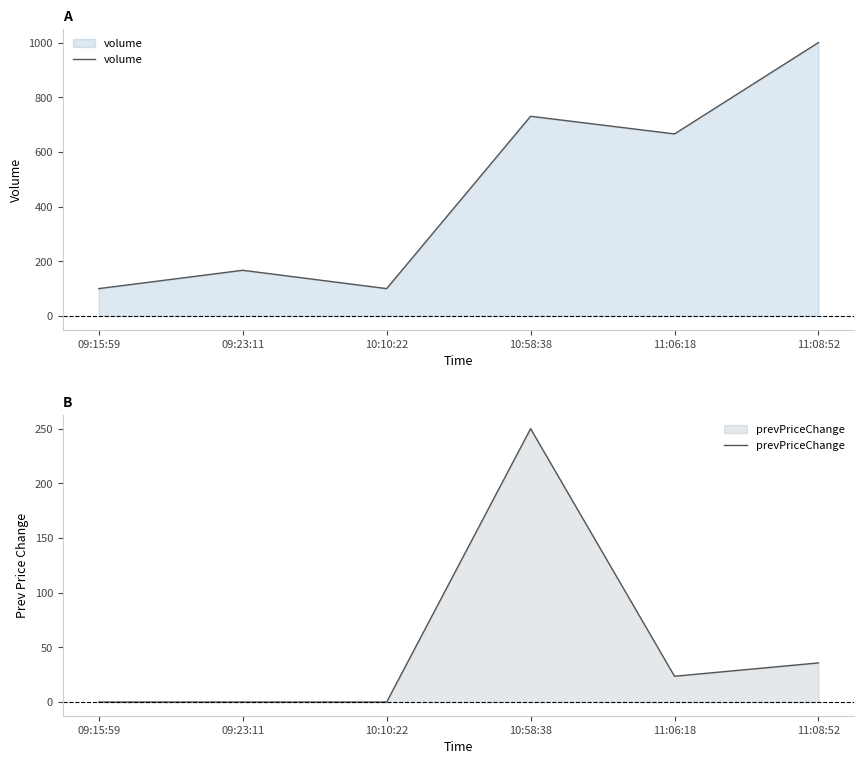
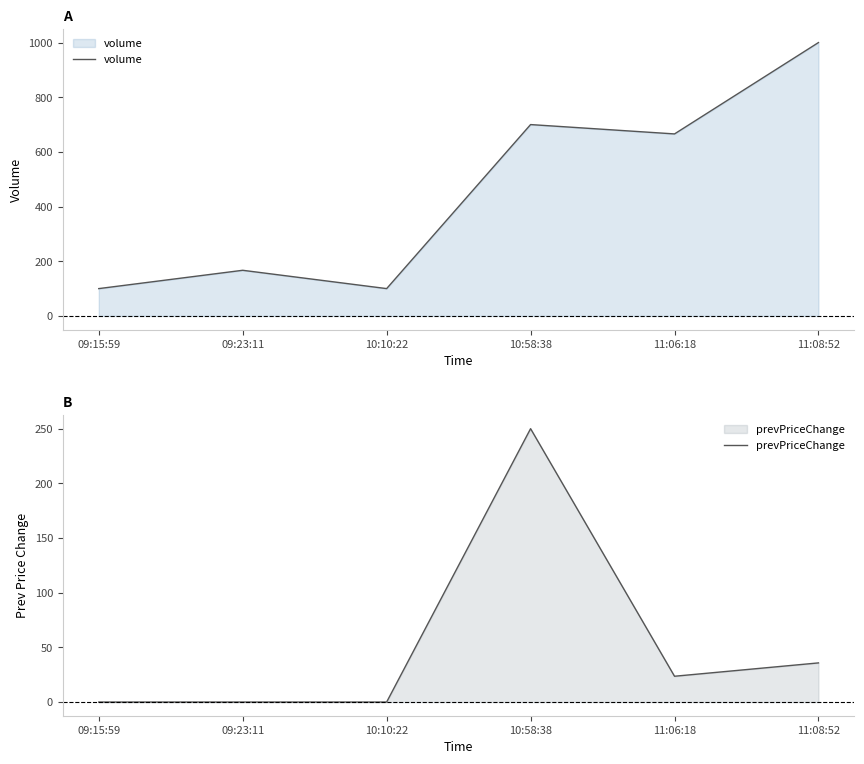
A, 10:58:38: 730 -> 700
